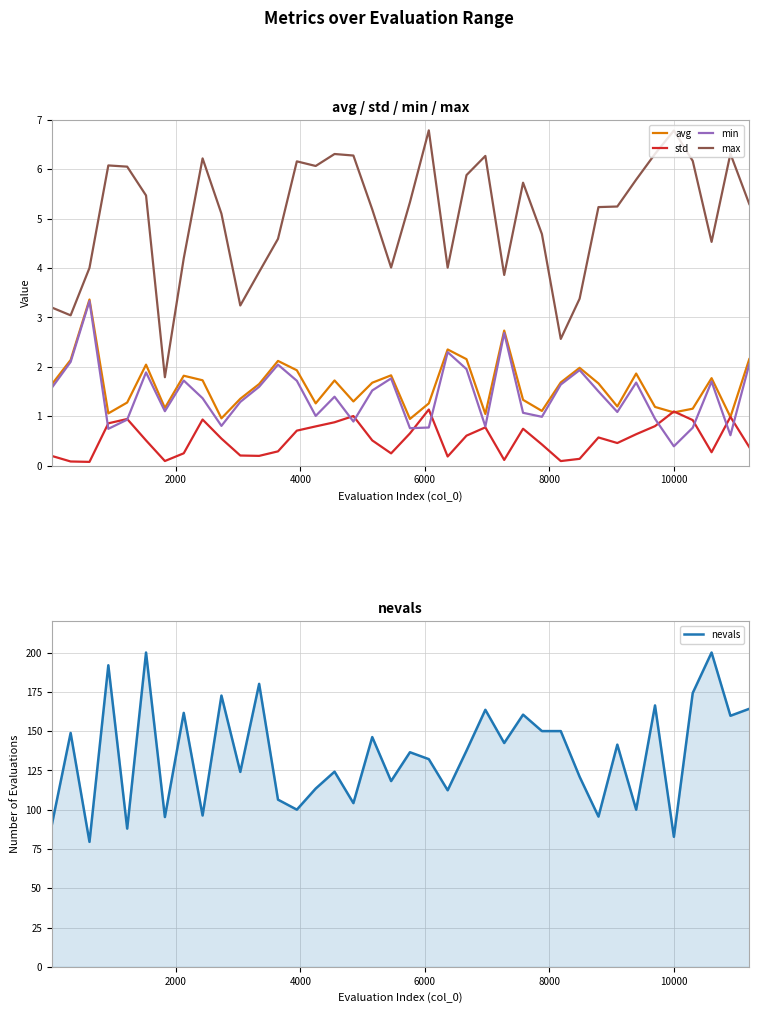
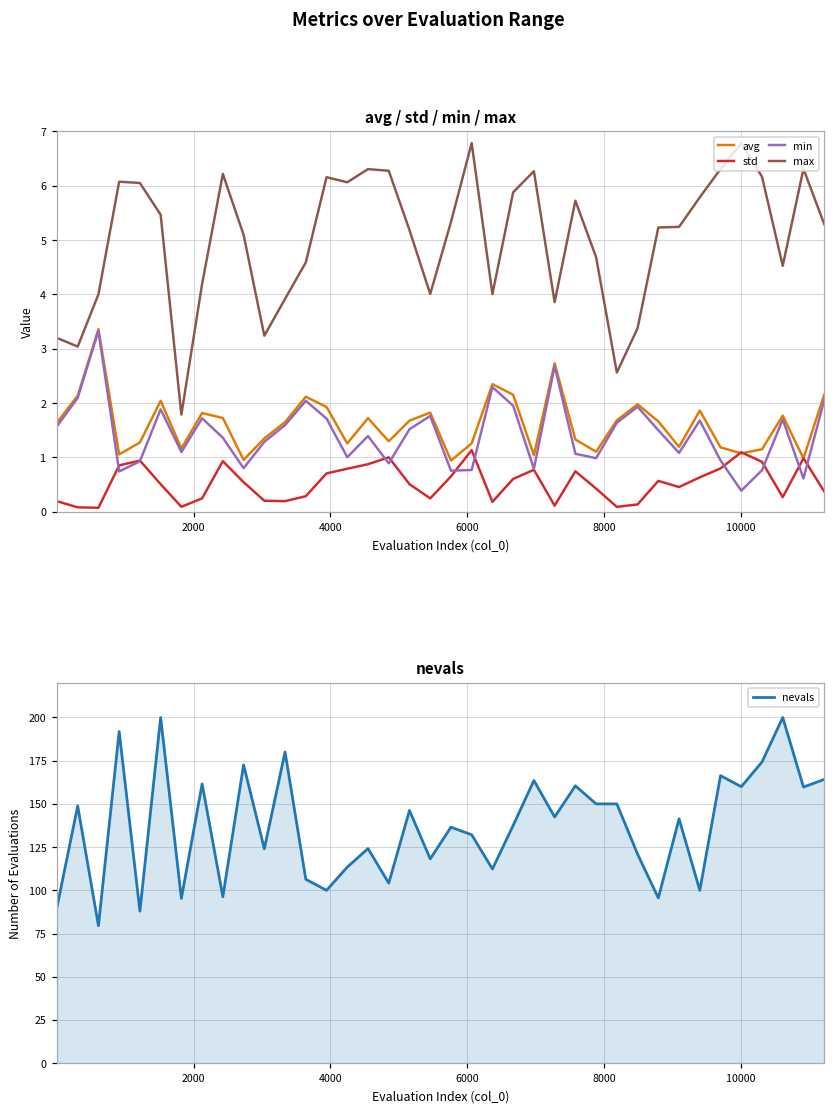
nevals, 10000: 83 -> 160
